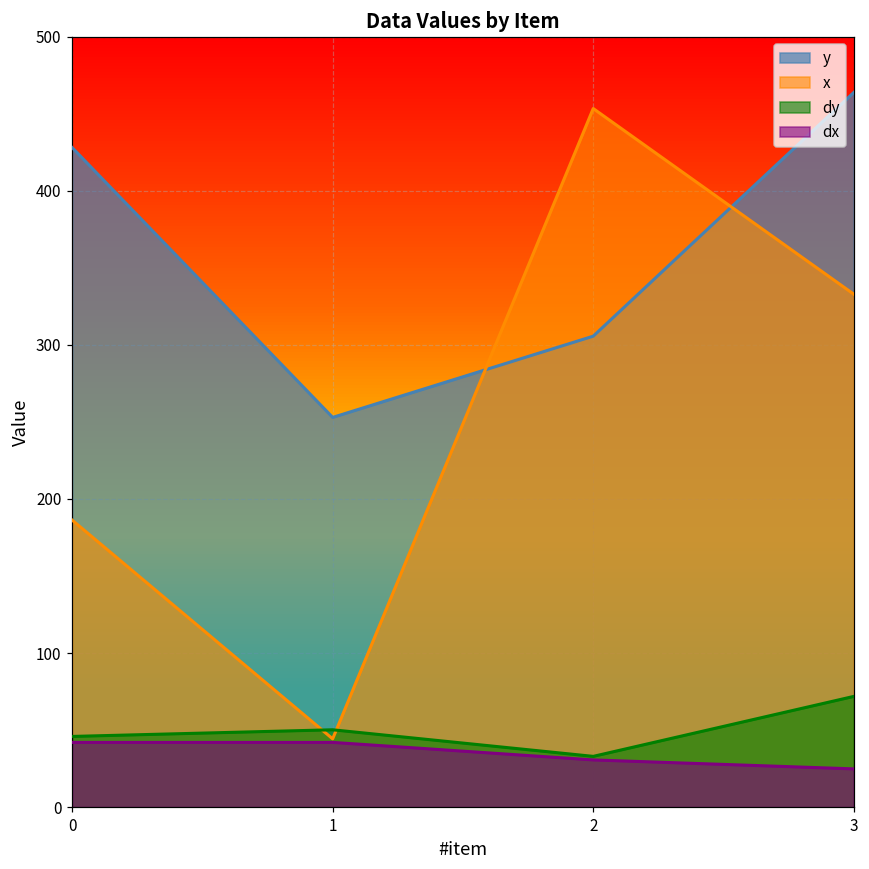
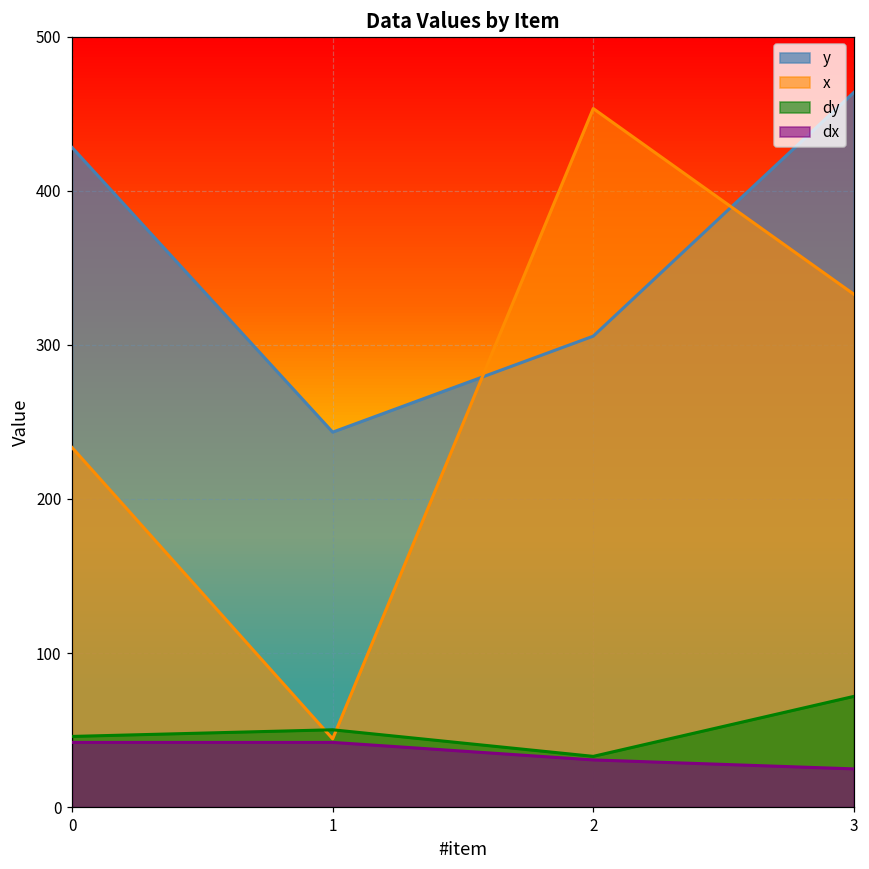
x, 0: 186 -> 233
y, 1: 253 -> 243
